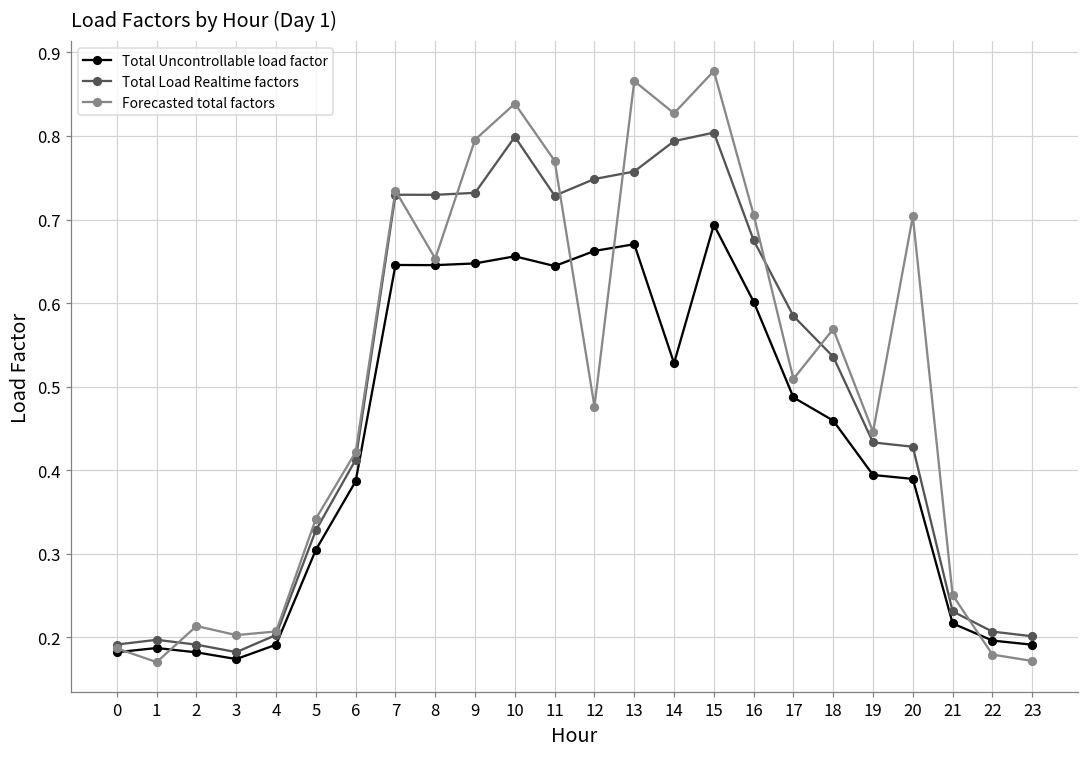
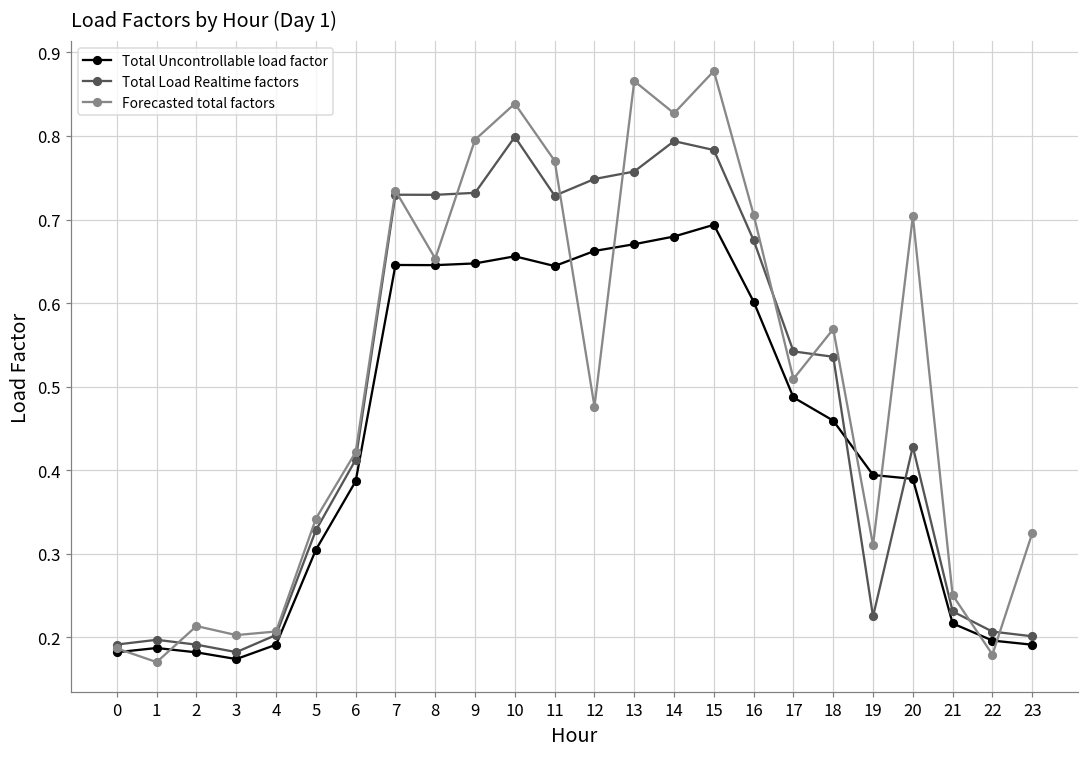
Total Uncontrollable load factor, 14: 0.53 -> 0.68
Total Load Realtime factors, 15: 0.80 -> 0.78
Total Load Realtime factors, 17: 0.58 -> 0.54
Total Load Realtime factors, 19: 0.43 -> 0.23
Forecasted total factors, 19: 0.45 -> 0.31
Forecasted total factors, 23: 0.17 -> 0.32
